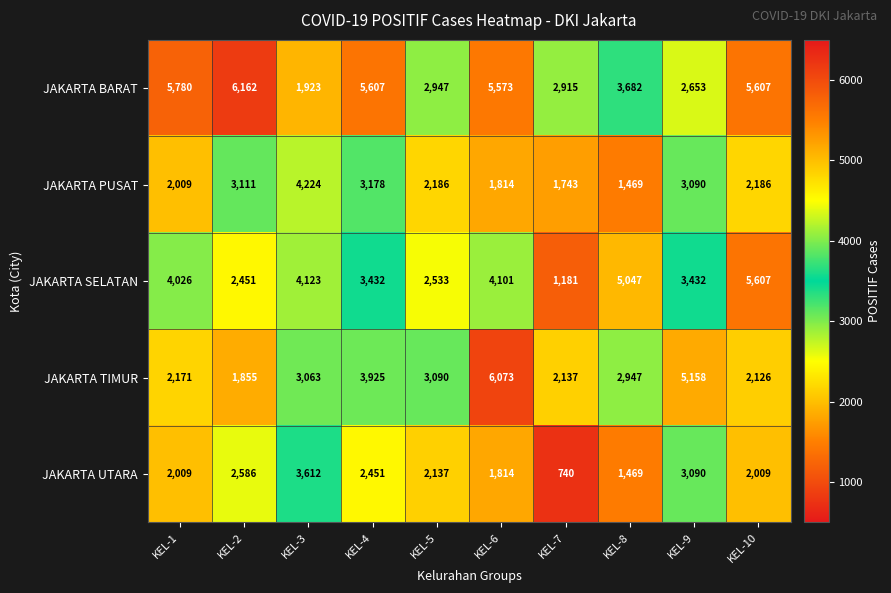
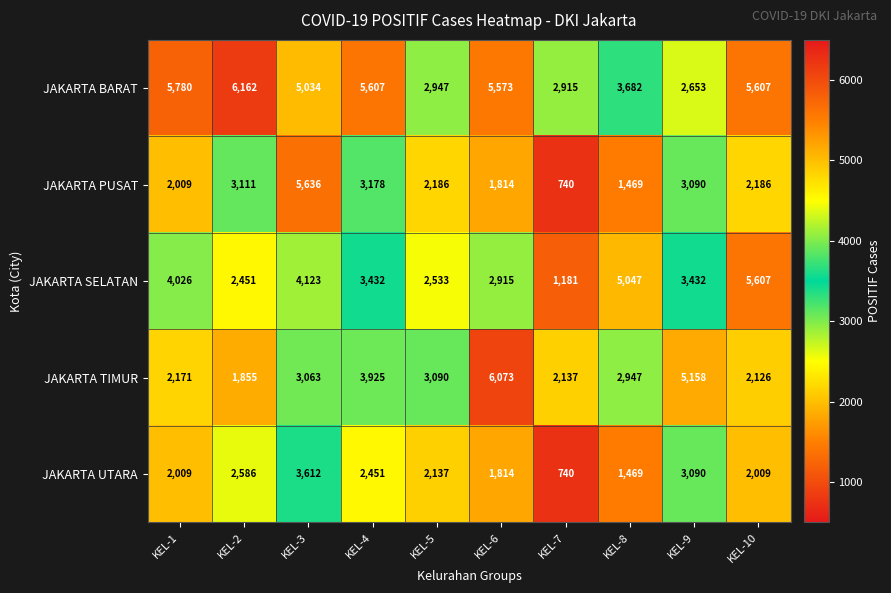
JAKARTA BARAT, KEL-3: 1,923 -> 5,034
JAKARTA PUSAT, KEL-3: 4,224 -> 5,636
JAKARTA PUSAT, KEL-7: 1,743 -> 740
JAKARTA SELATAN, KEL-6: 4,101 -> 2,915
